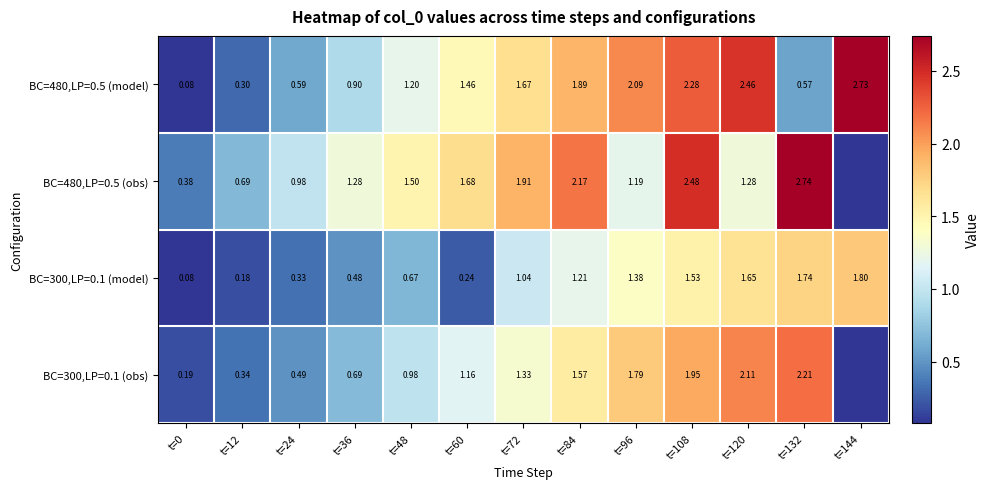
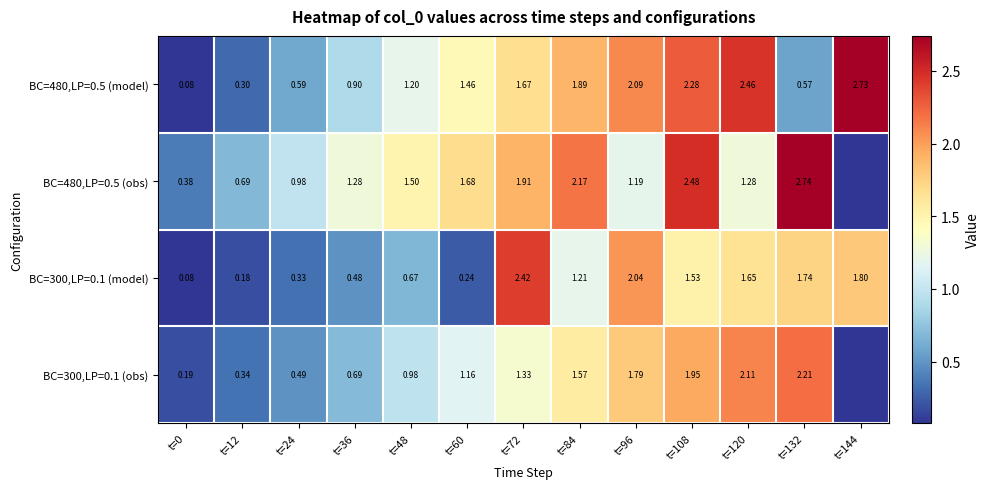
BC=300,LP=0.1 (model), t=72: 1.04 -> 2.42
BC=300,LP=0.1 (model), t=96: 1.38 -> 2.04
